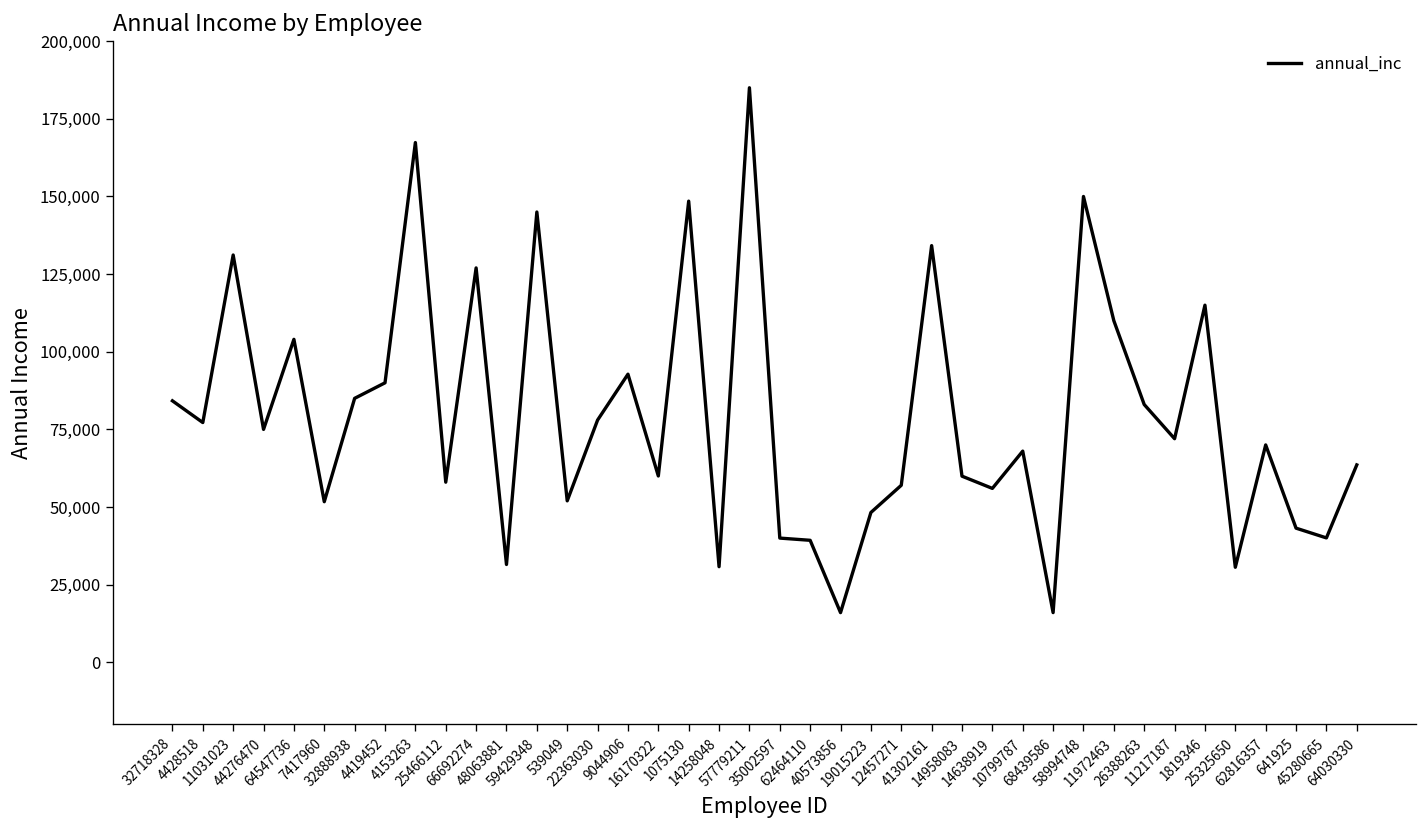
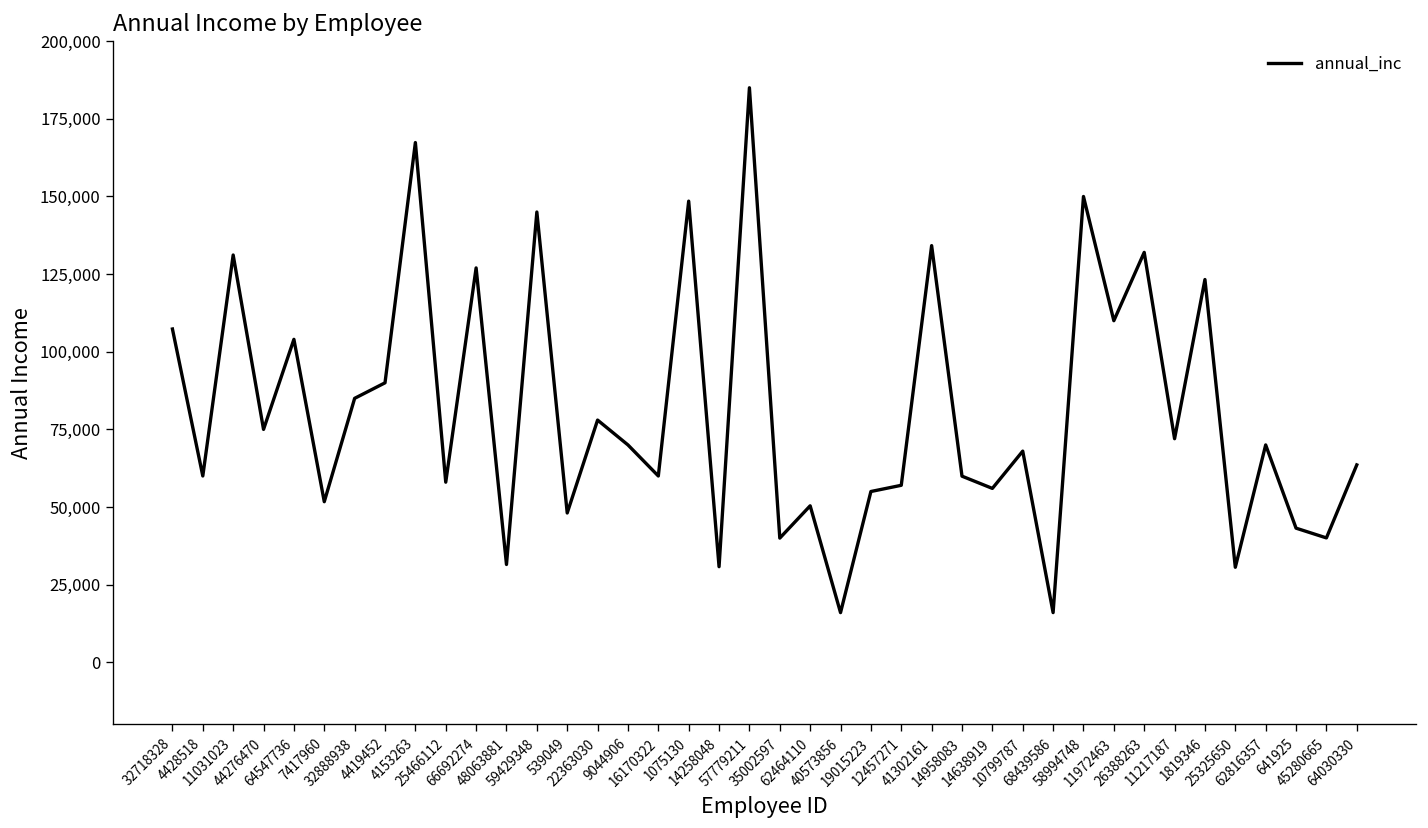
32718328: 84,000 -> 107,000
4428518: 77,000 -> 60,000
539049: 52,000 -> 48,000
9044906: 93,000 -> 70,000
62464110: 39,000 -> 50,000
19015223: 48,000 -> 55,000
26388263: 83,000 -> 132,000
1819346: 115,000 -> 123,000
